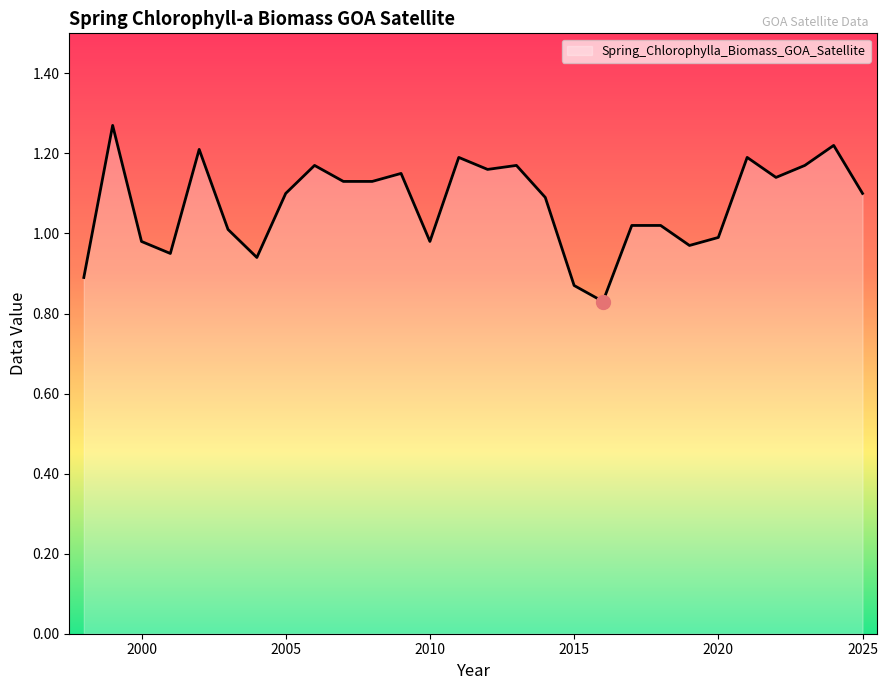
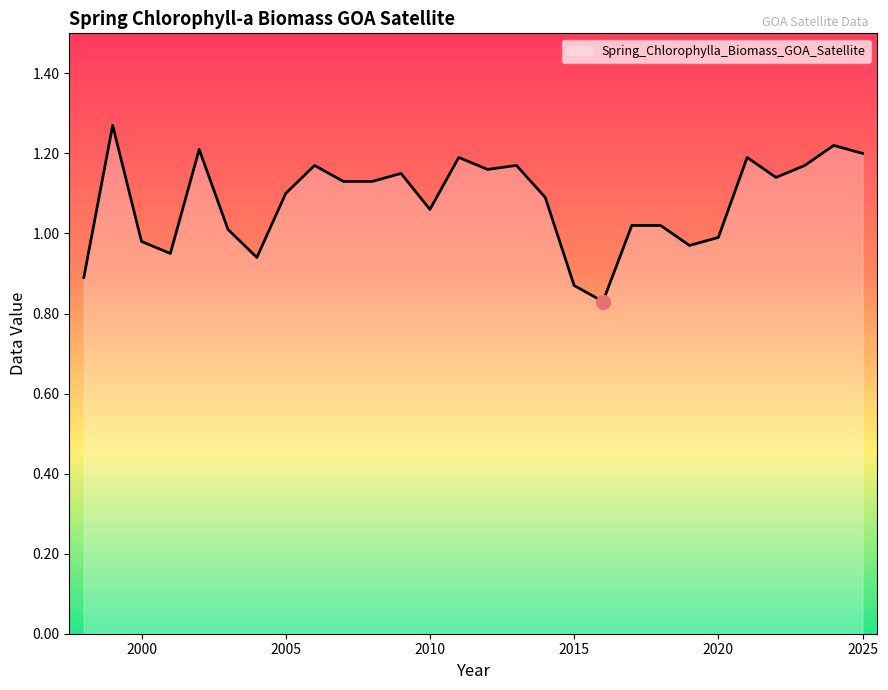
Spring_Chlorophylla_Biomass_GOA_Satellite, 2010: 0.98 -> 1.06
Spring_Chlorophylla_Biomass_GOA_Satellite, 2025: 1.1 -> 1.2
